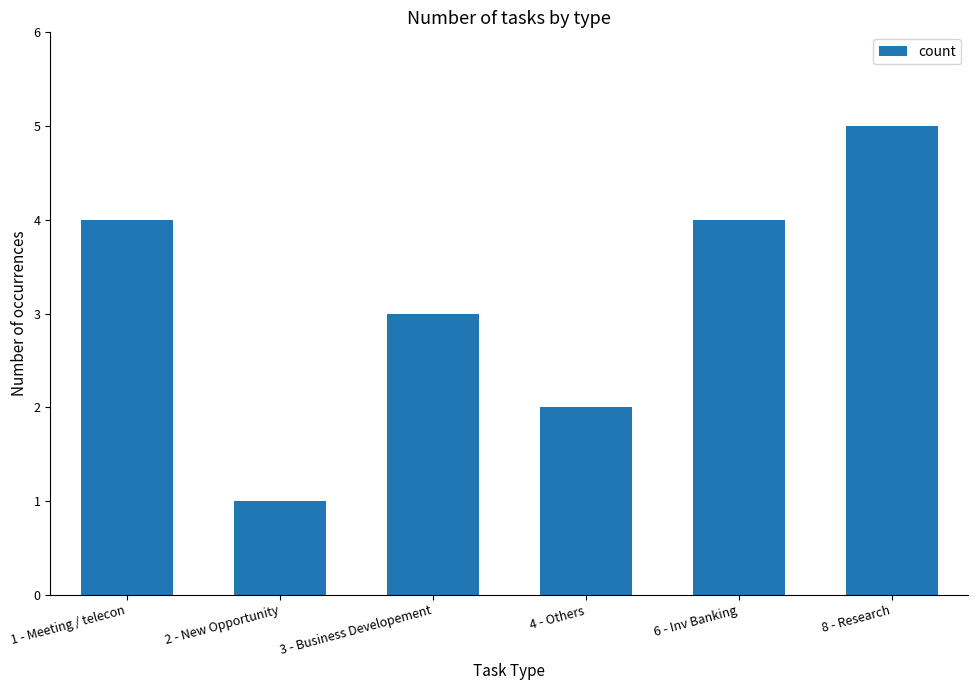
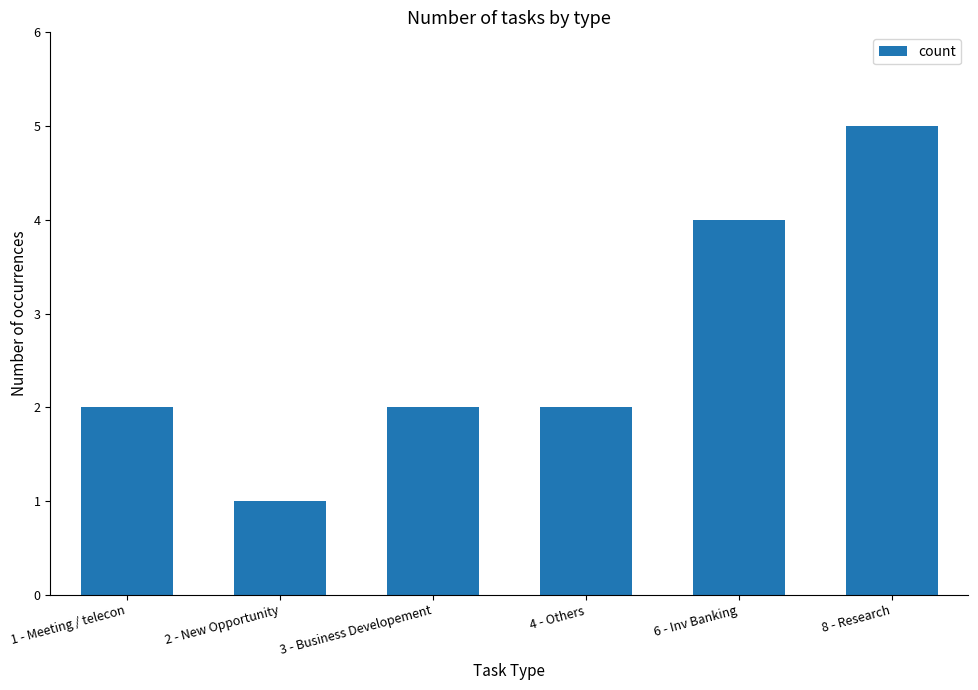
1 - Meeting / telecon: 4 -> 2
3 - Business Developement: 3 -> 2
